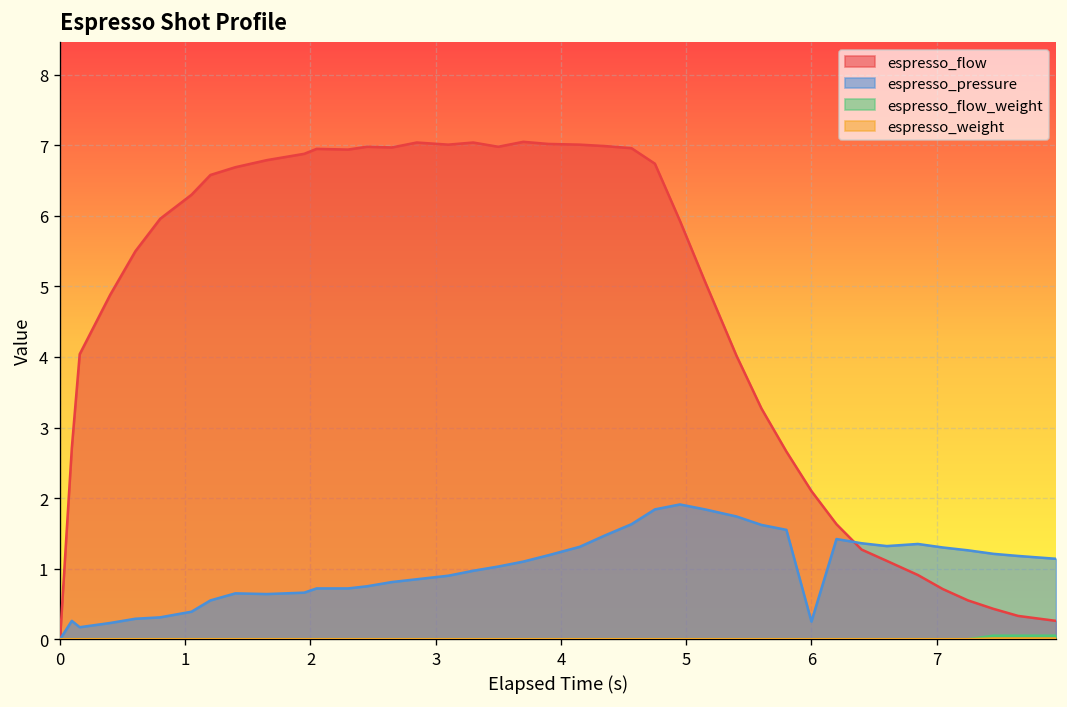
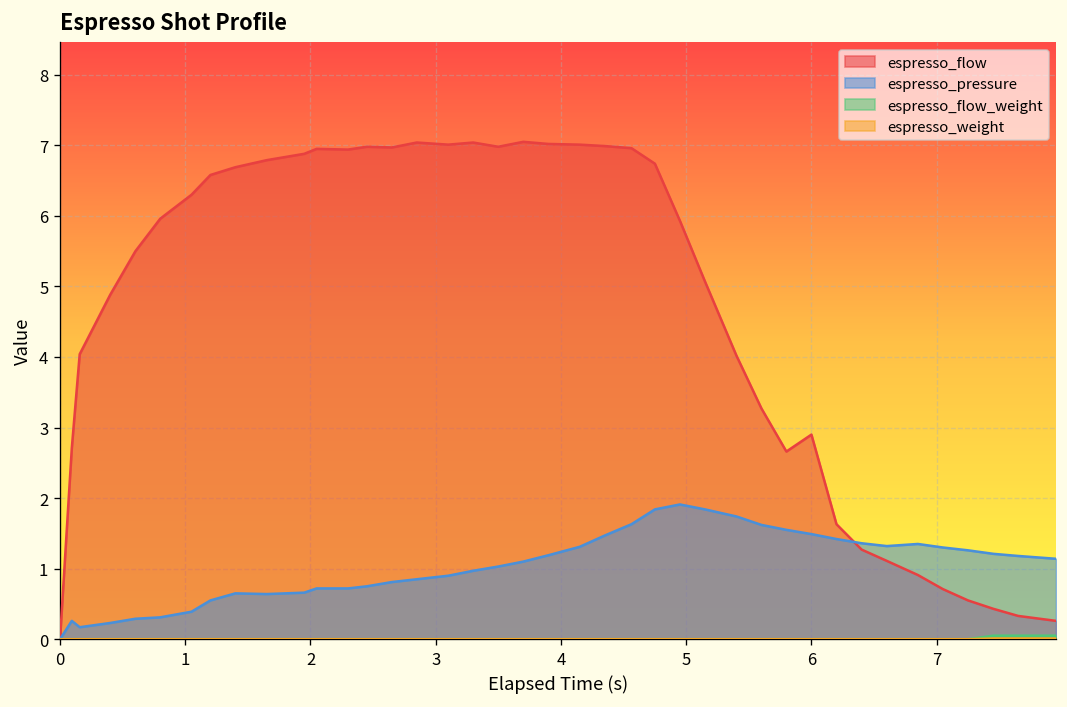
espresso_flow, 6: 2.1 -> 2.9
espresso_pressure, 6: 0.3 -> 1.5
